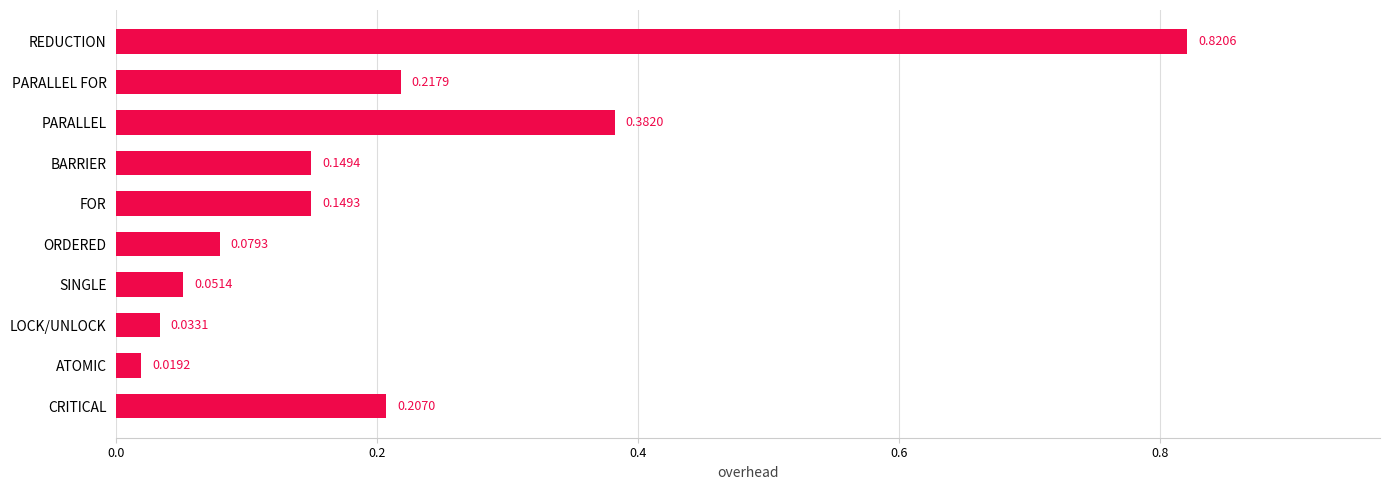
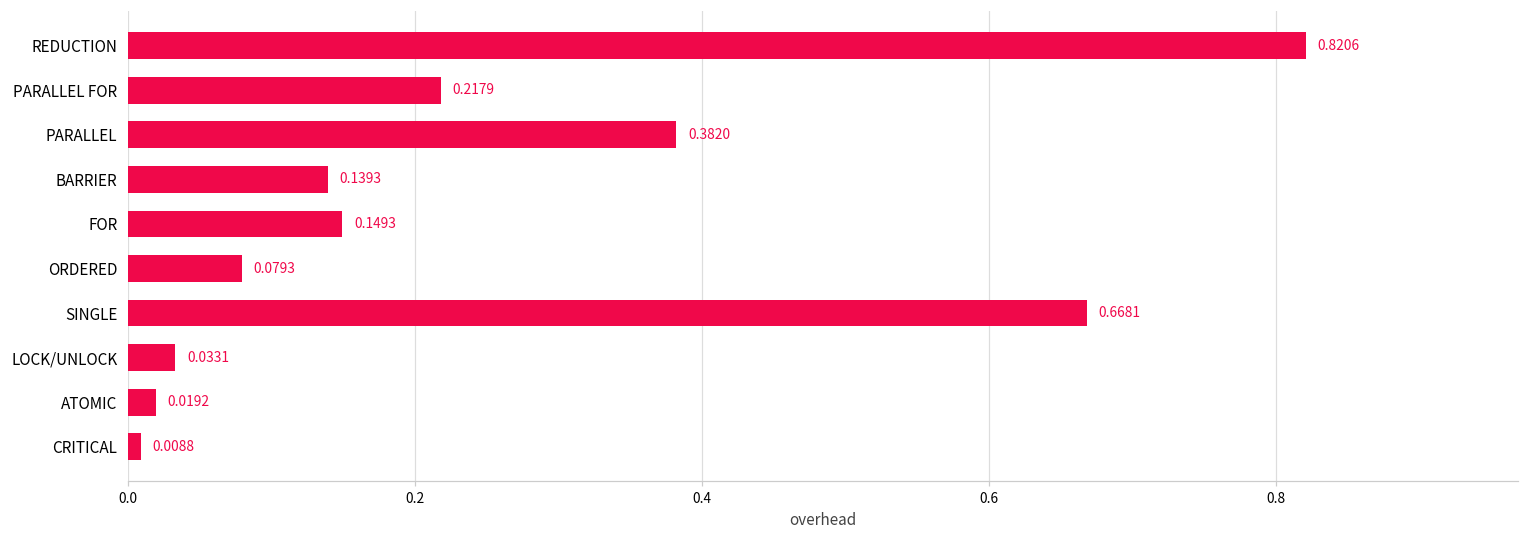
BARRIER: 0.1494 -> 0.1393
SINGLE: 0.0514 -> 0.6681
CRITICAL: 0.2070 -> 0.0088
